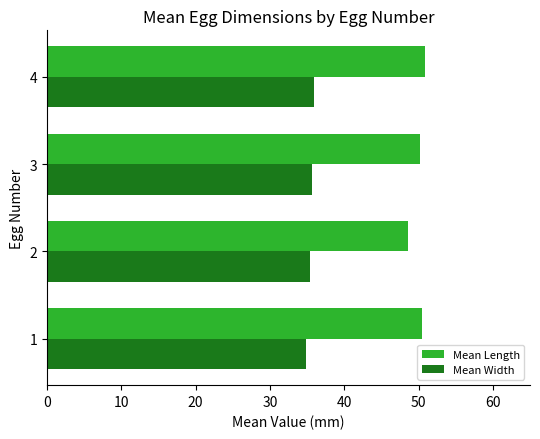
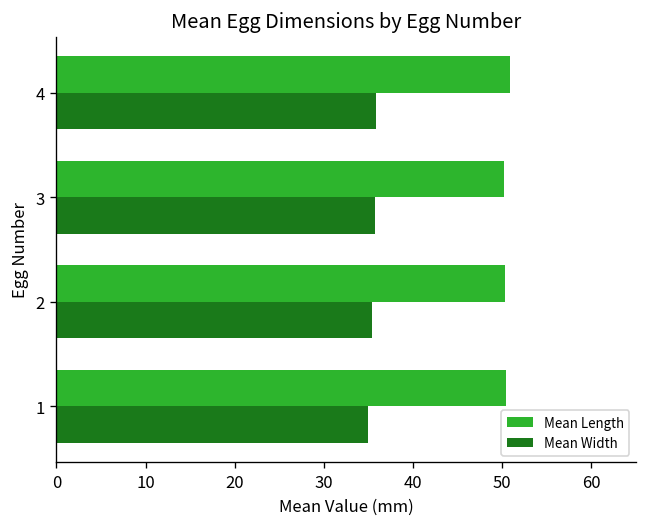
Mean Length, 2: 49 -> 50
